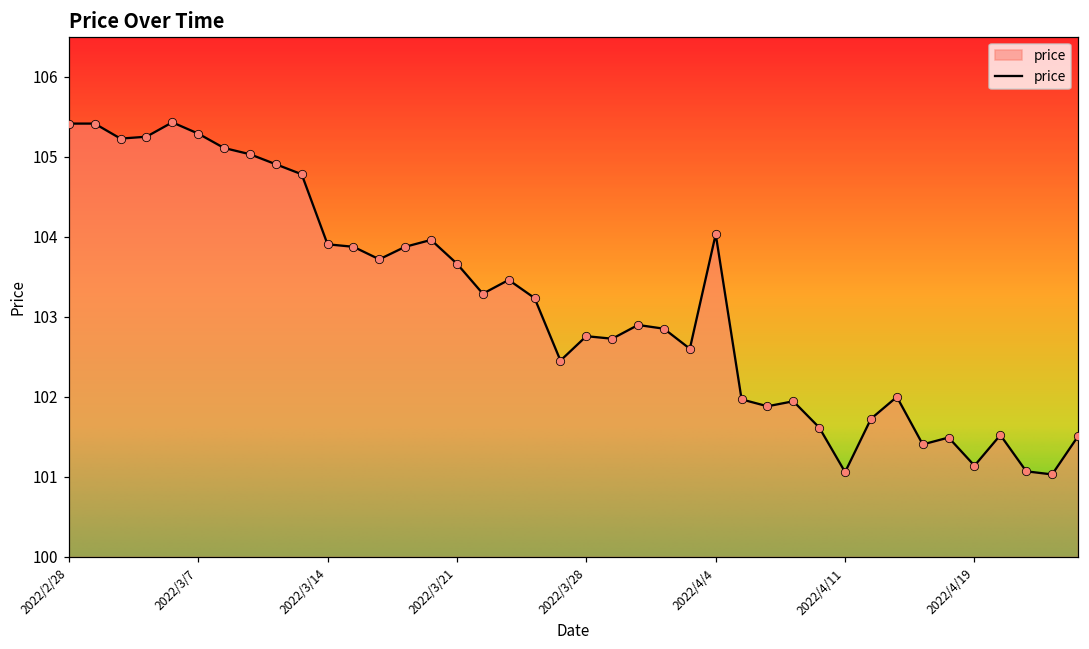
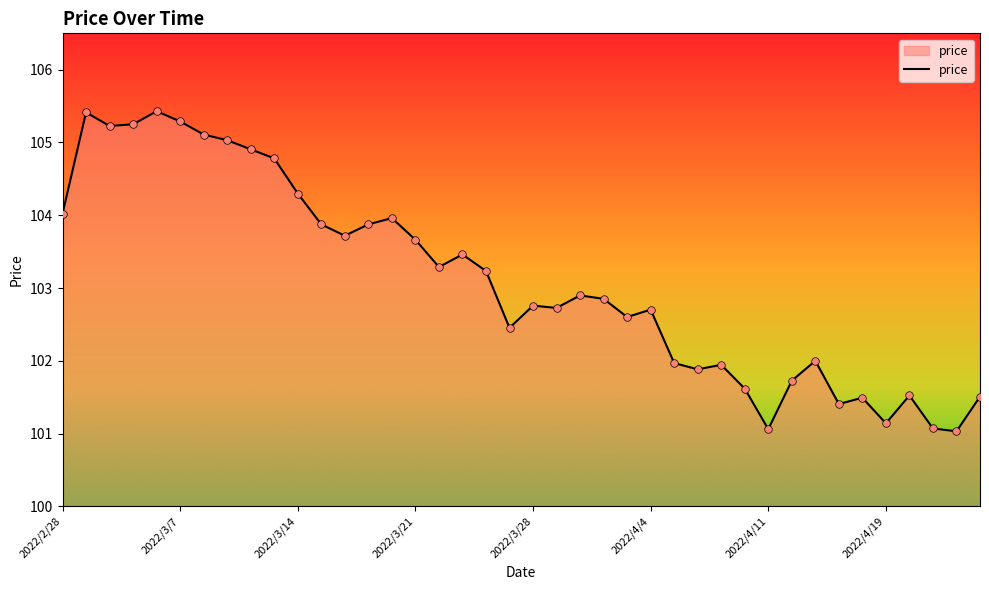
2022/2/28: 105.4 -> 104.0
2022/3/14: 103.9 -> 104.3
2022/4/4: 104.0 -> 102.7
